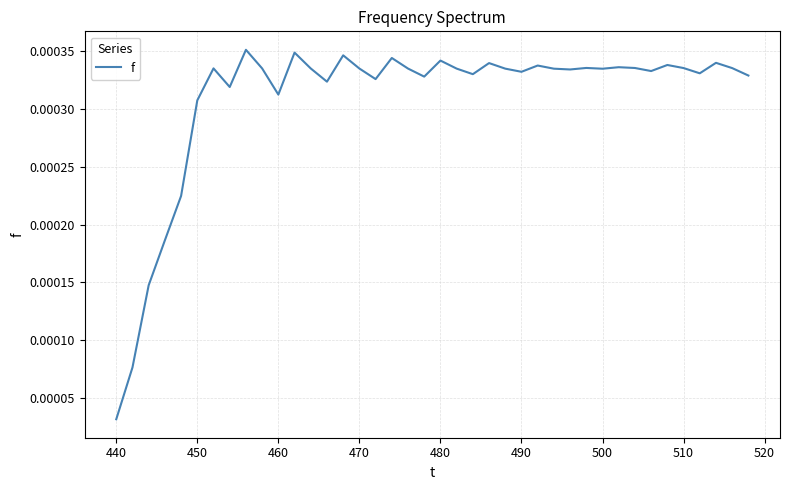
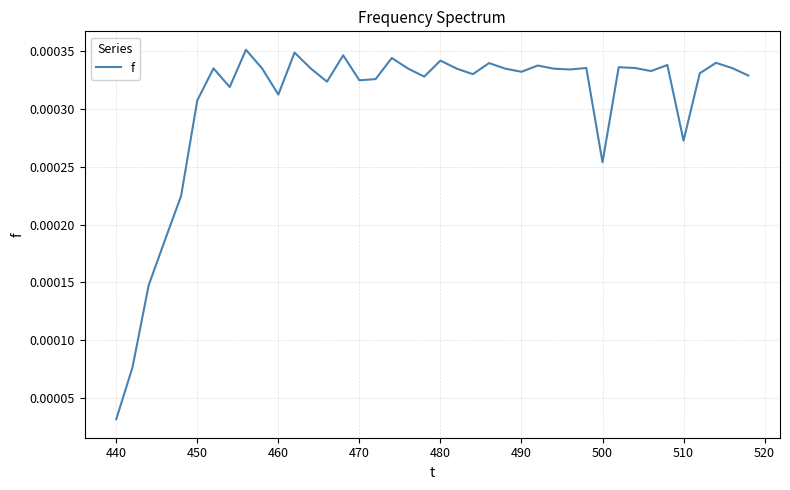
470: 0.000335 -> 0.000325
500: 0.000335 -> 0.000254
510: 0.000335 -> 0.000272
